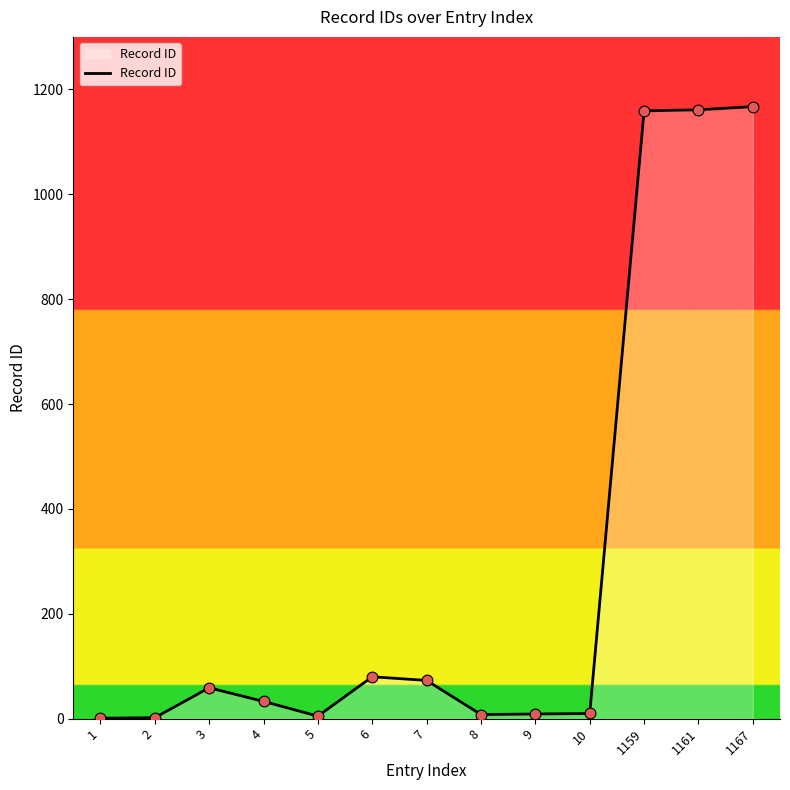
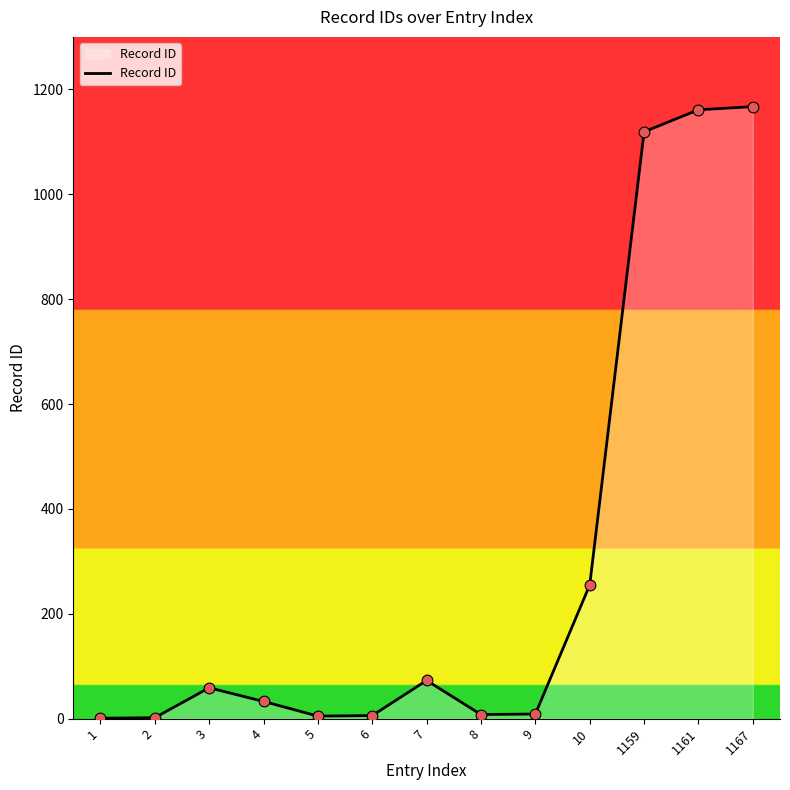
6: 80 -> 10
10: 10 -> 260
1159: 1160 -> 1120
